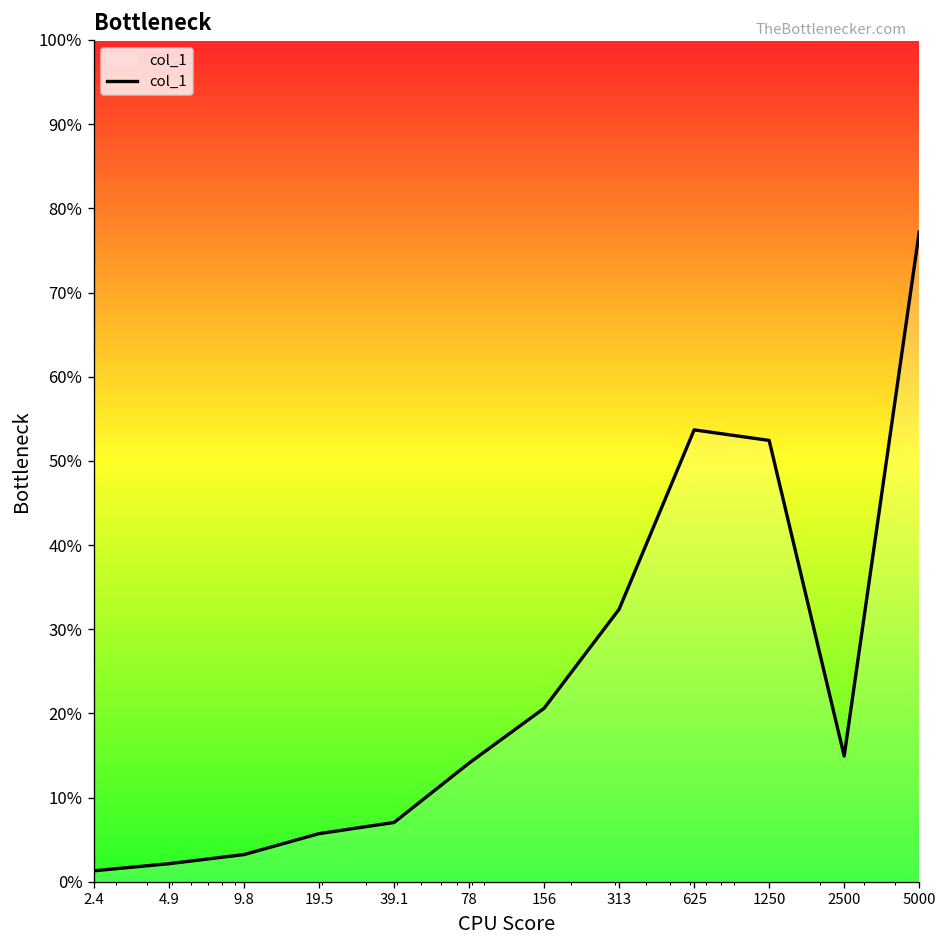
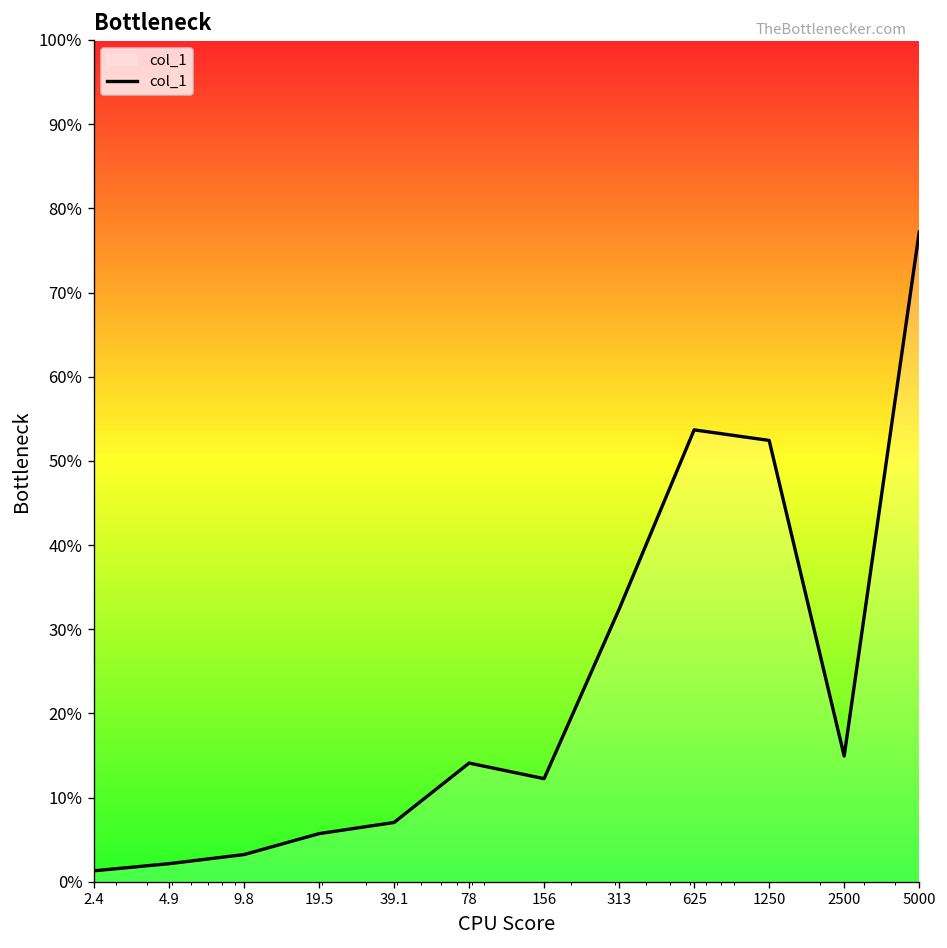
156: 21% -> 12%
